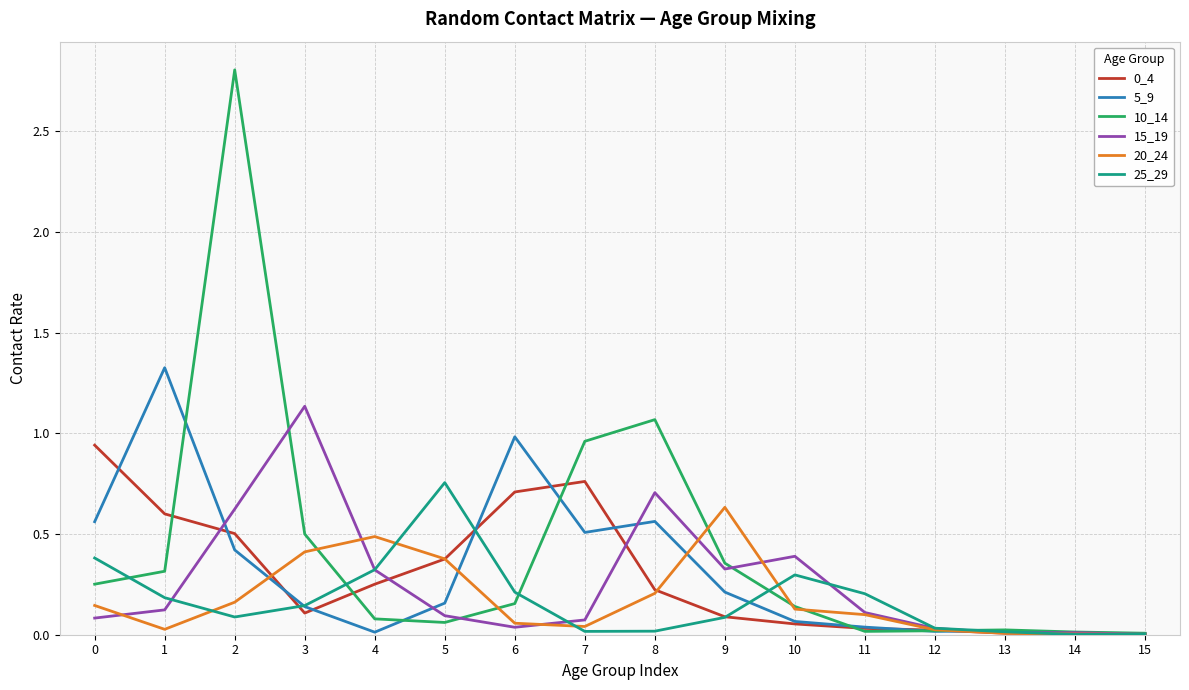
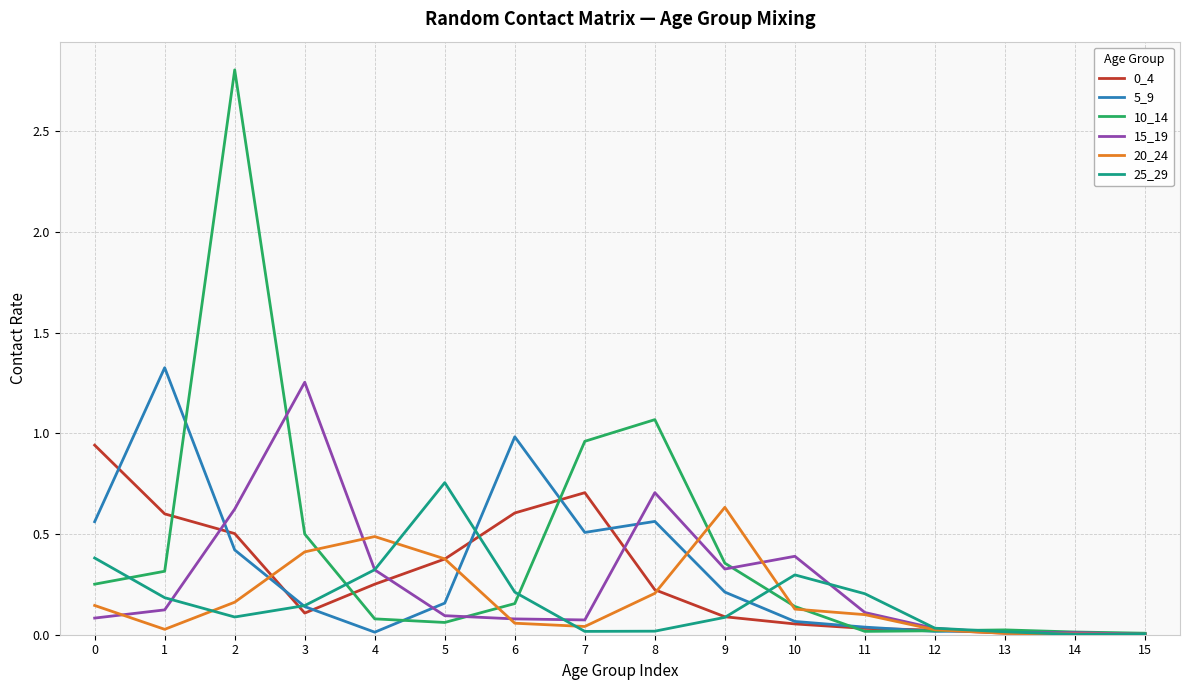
15_19, 3: 1.13 -> 1.25
0_4, 6: 0.71 -> 0.60
15_19, 6: 0.04 -> 0.08
0_4, 7: 0.76 -> 0.71
